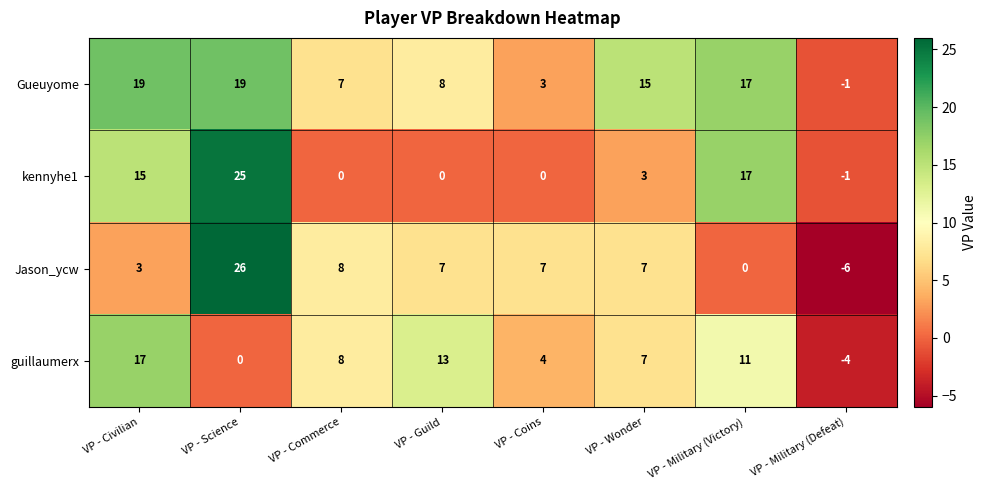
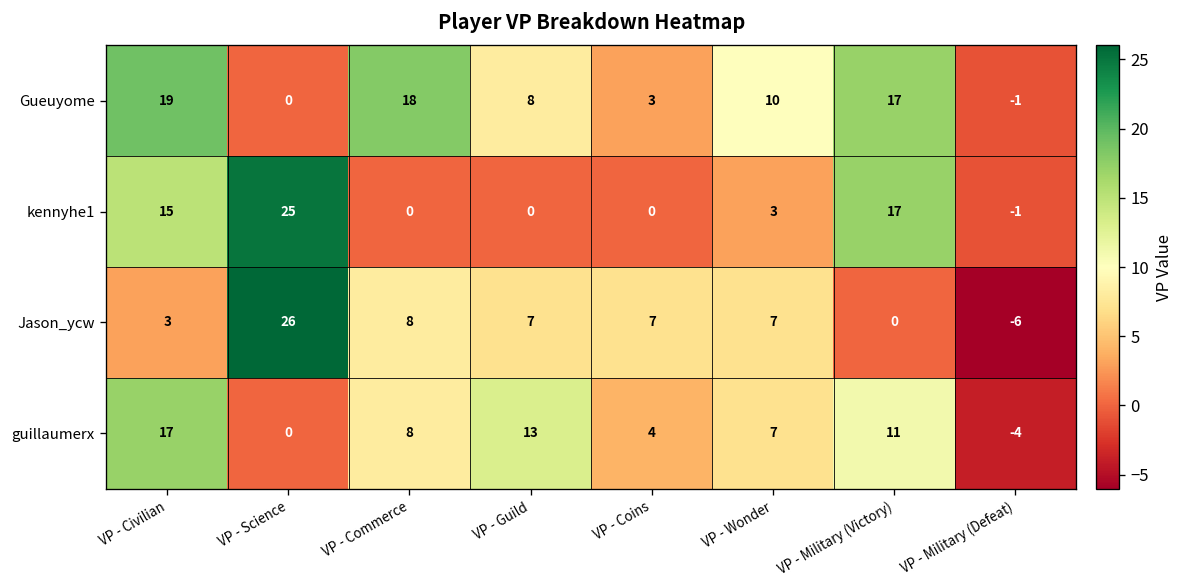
Gueuyome, VP - Science: 19 -> 0
Gueuyome, VP - Commerce: 7 -> 18
Gueuyome, VP - Wonder: 15 -> 10
